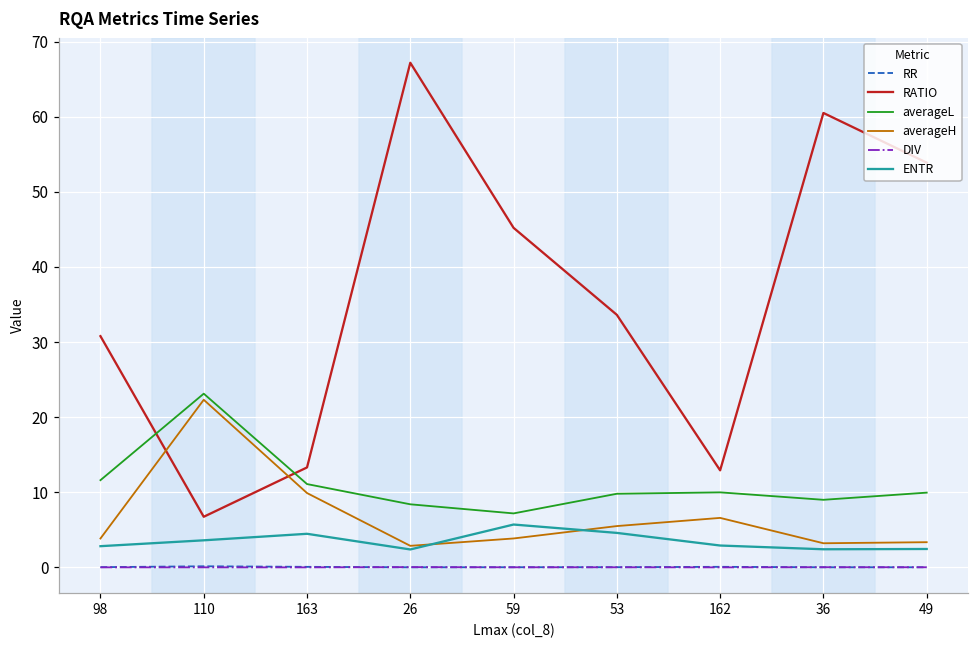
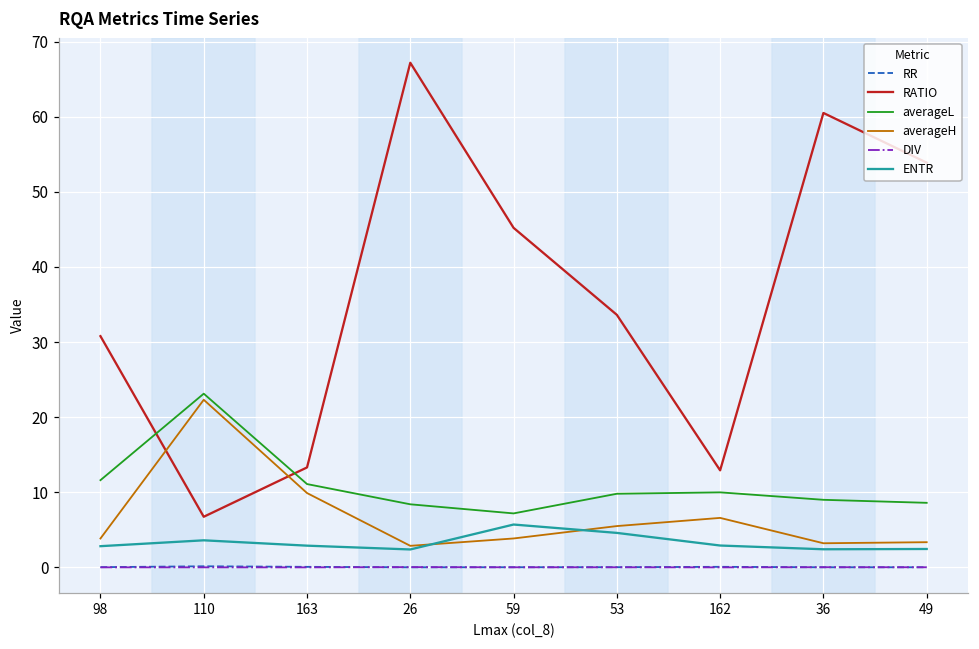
ENTR, 163: 4 -> 3
averageL, 49: 10 -> 9
